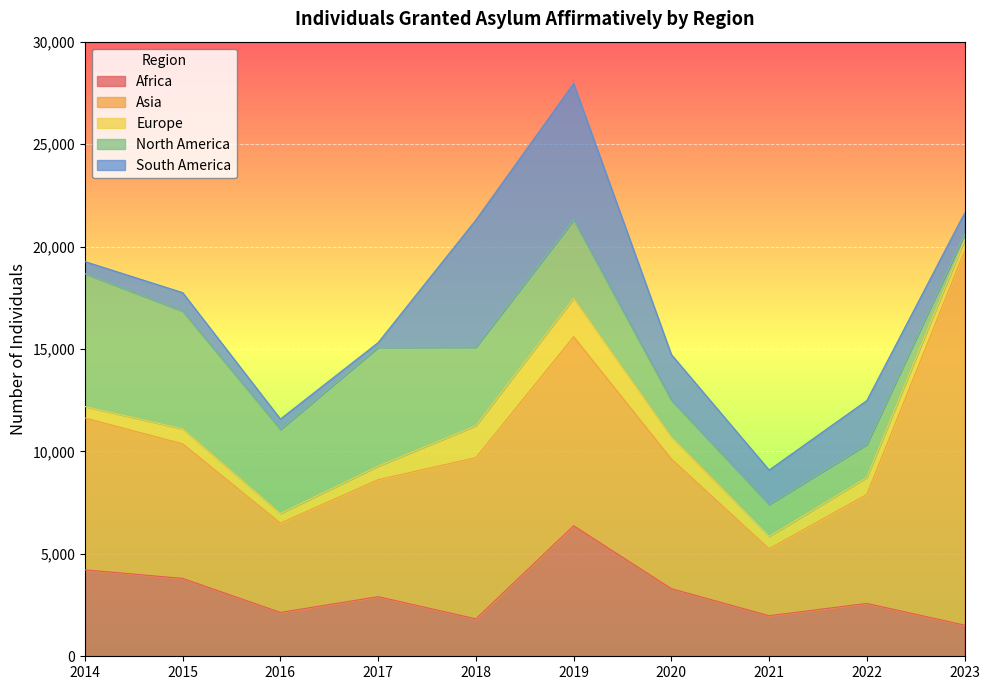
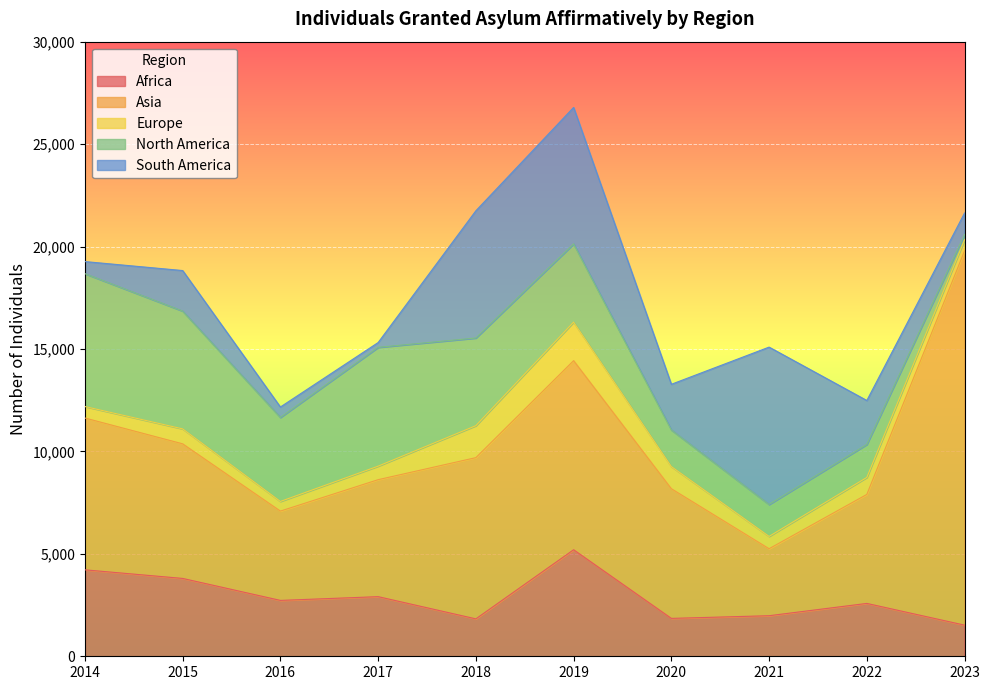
South America, 2015: 900 -> 2,000
Africa, 2016: 2,100 -> 2,700
North America, 2018: 3,800 -> 4,300
Africa, 2019: 6,400 -> 5,200
Africa, 2020: 3,300 -> 1,800
South America, 2021: 1,700 -> 7,700
